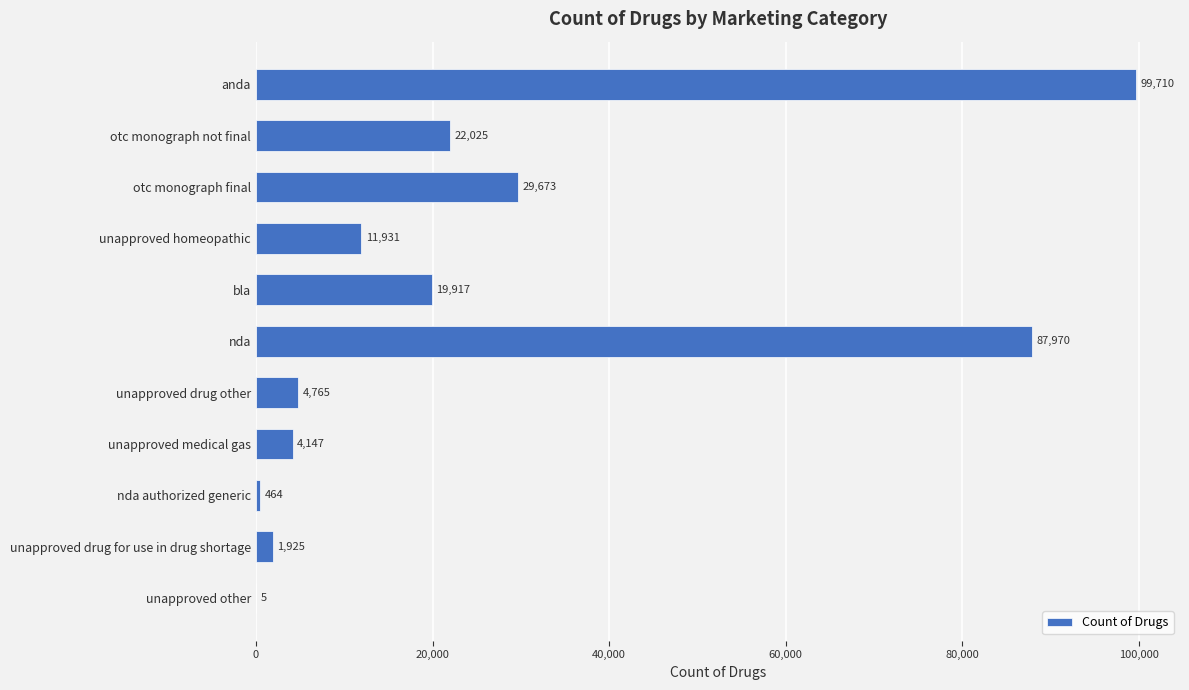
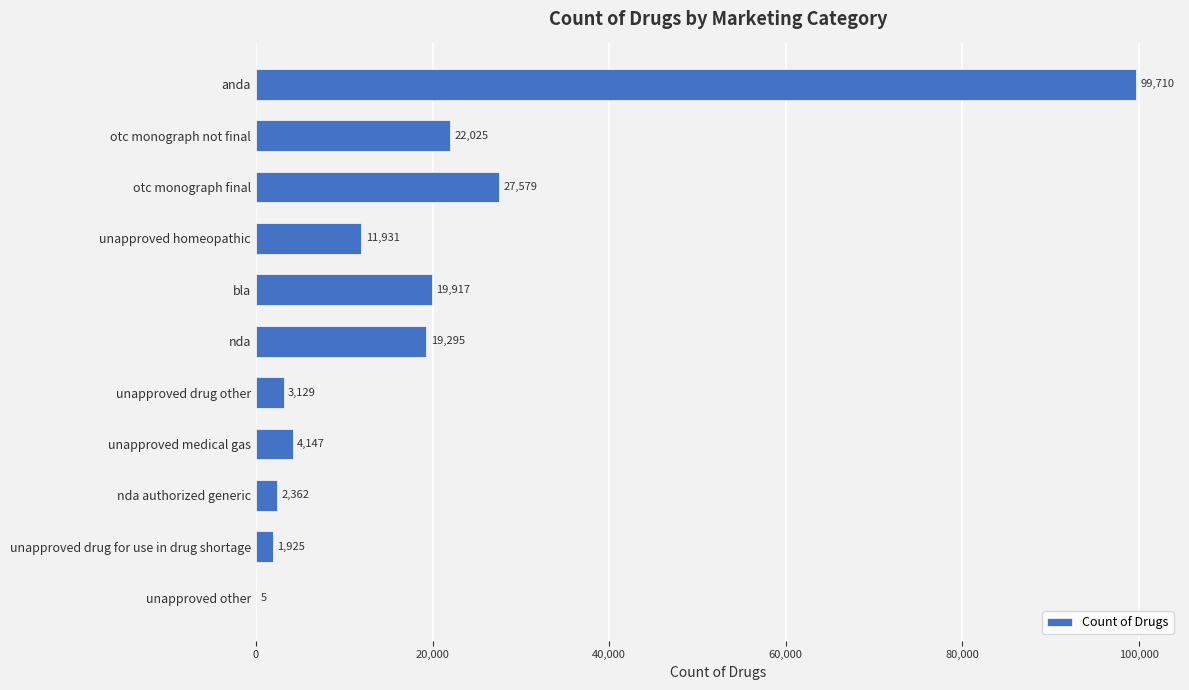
otc monograph final: 29,673 -> 27,579
nda: 87,970 -> 19,295
unapproved drug other: 4,765 -> 3,129
nda authorized generic: 464 -> 2,362
